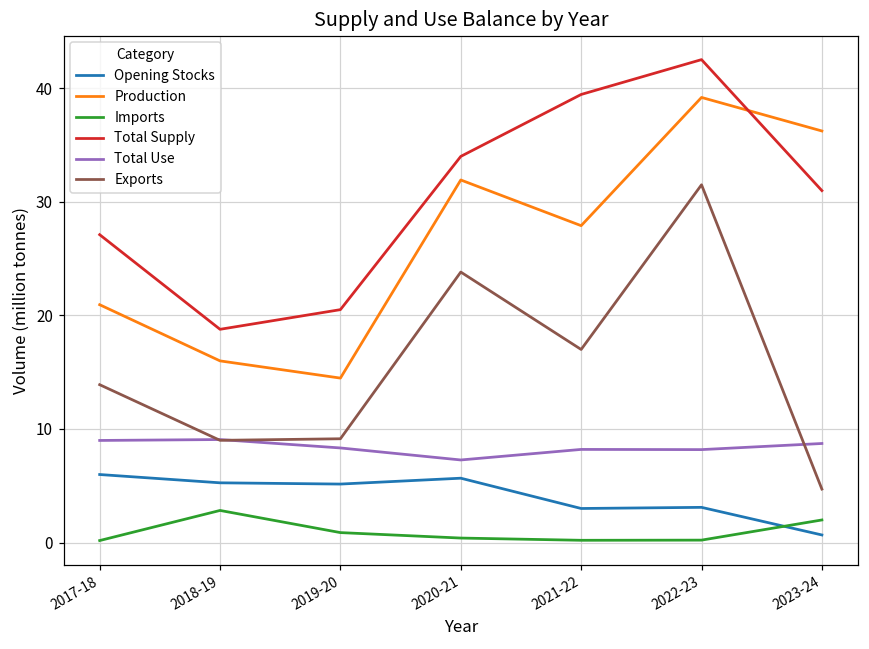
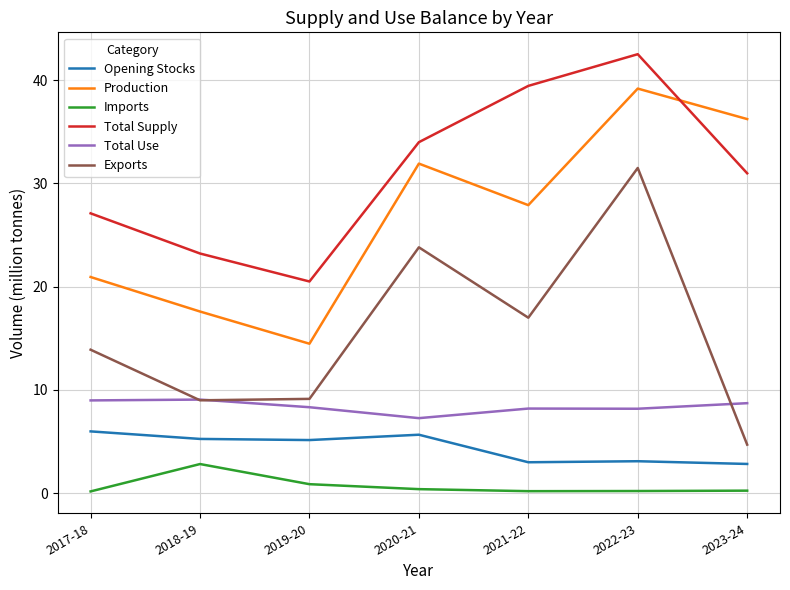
Production, 2018-19: 16.0 -> 17.6
Total Supply, 2018-19: 18.8 -> 23.2
Opening Stocks, 2023-24: 0.7 -> 2.8
Imports, 2023-24: 2.0 -> 0.3
